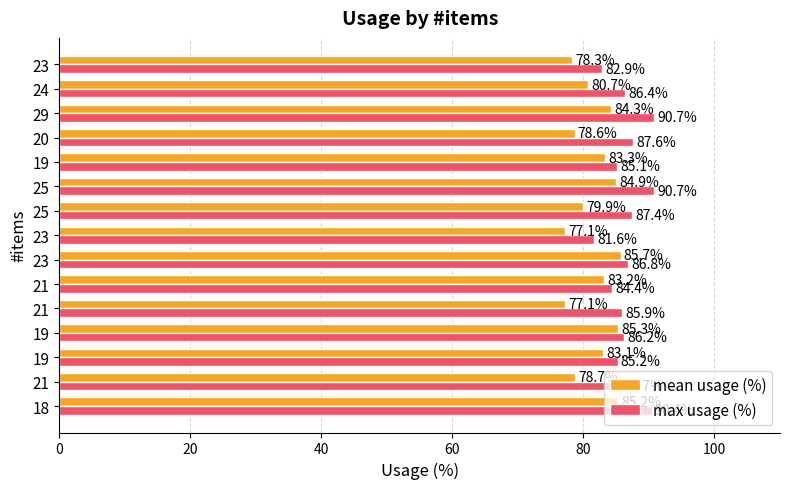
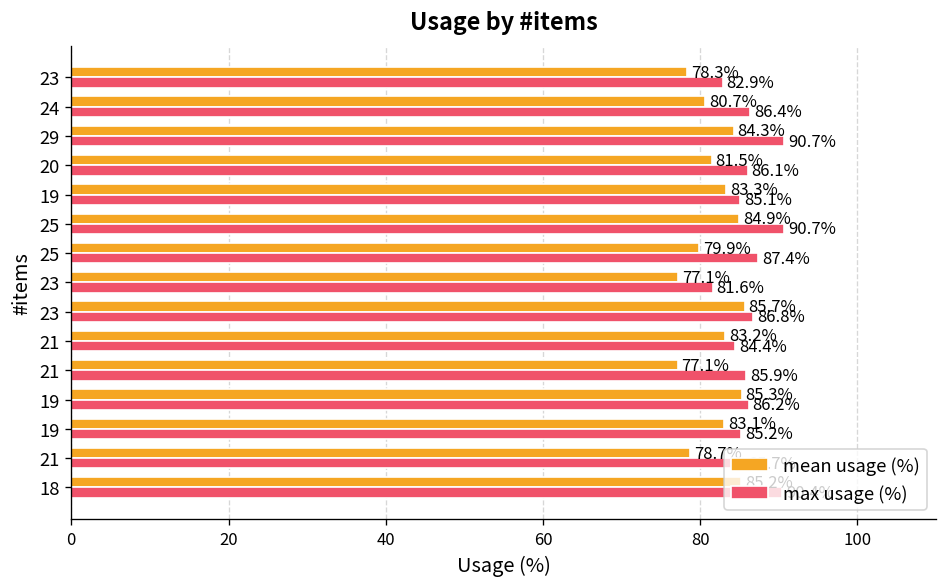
mean usage (%), 20: 78.6% -> 81.5%
max usage (%), 20: 87.6% -> 86.1%
